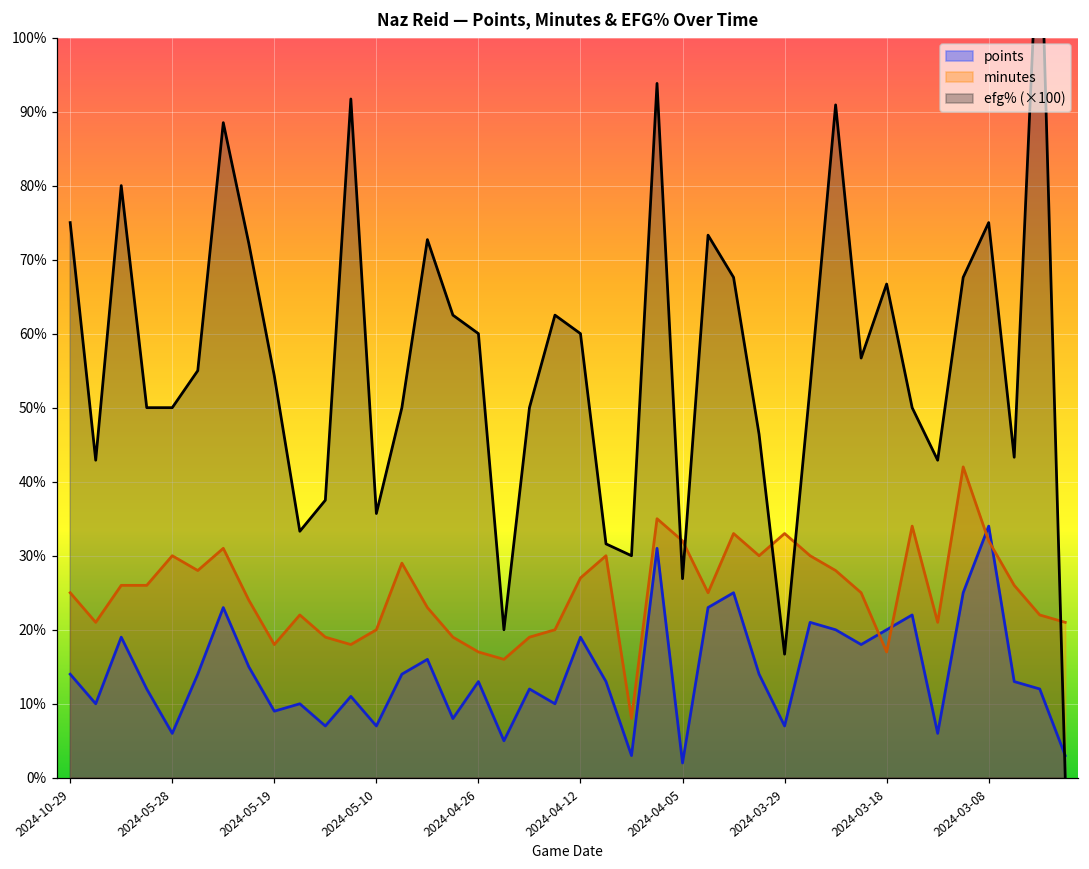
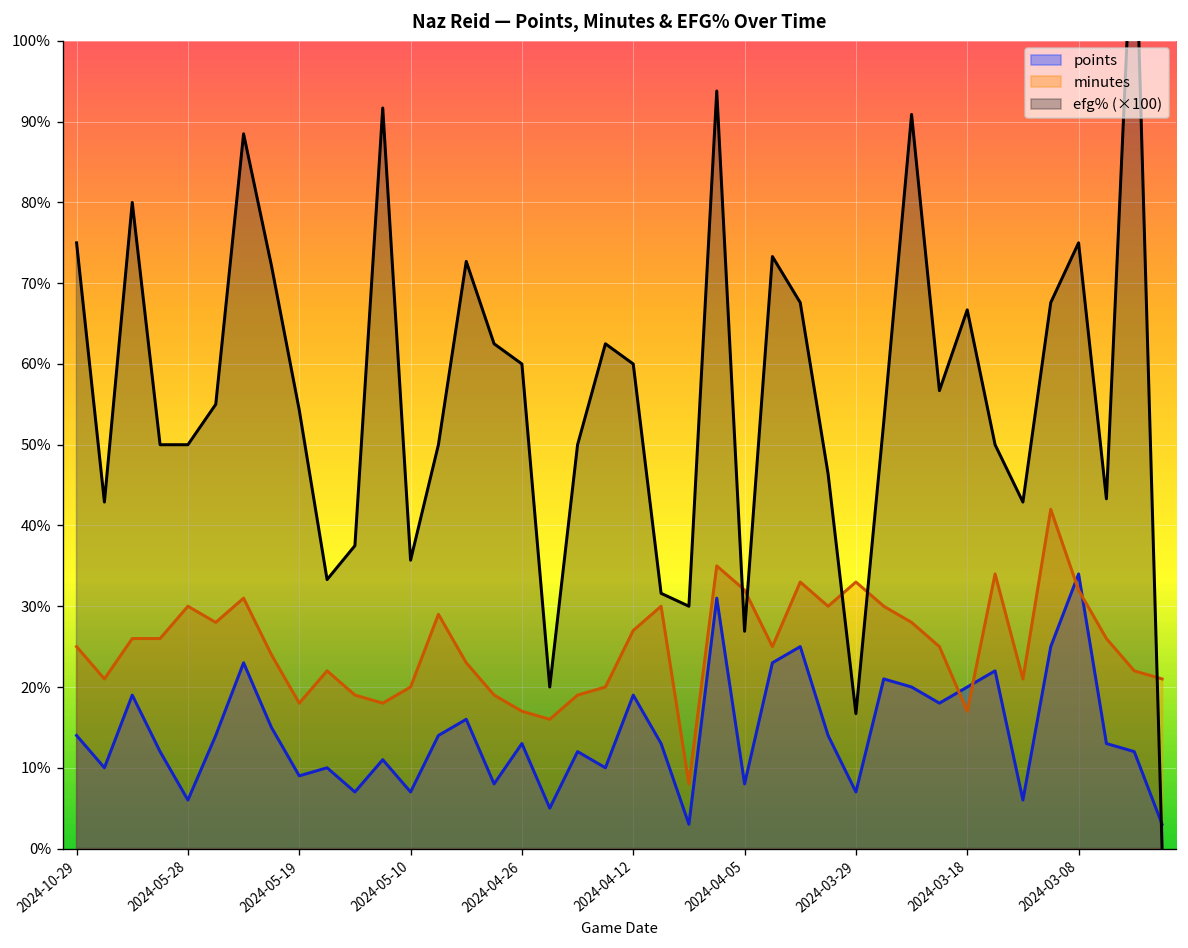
points, 2024-04-05: 2% -> 8%
